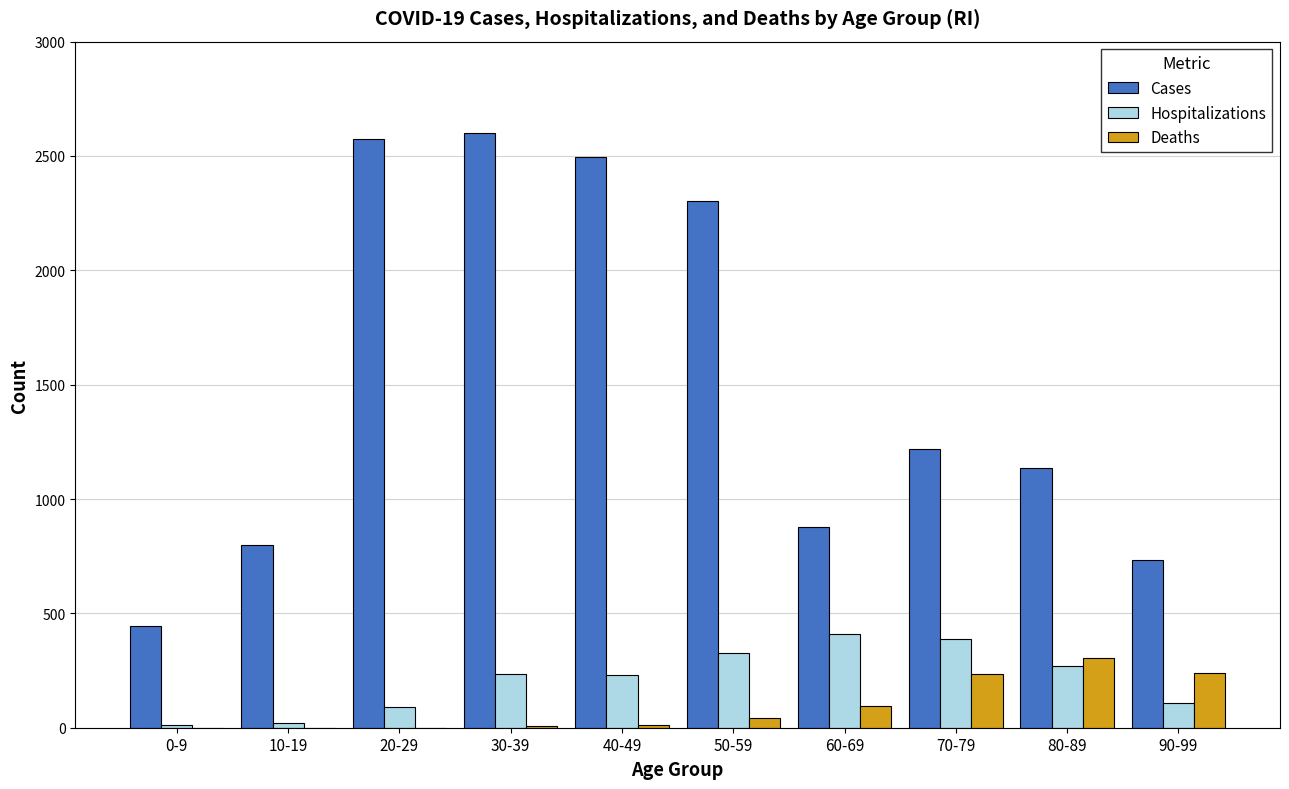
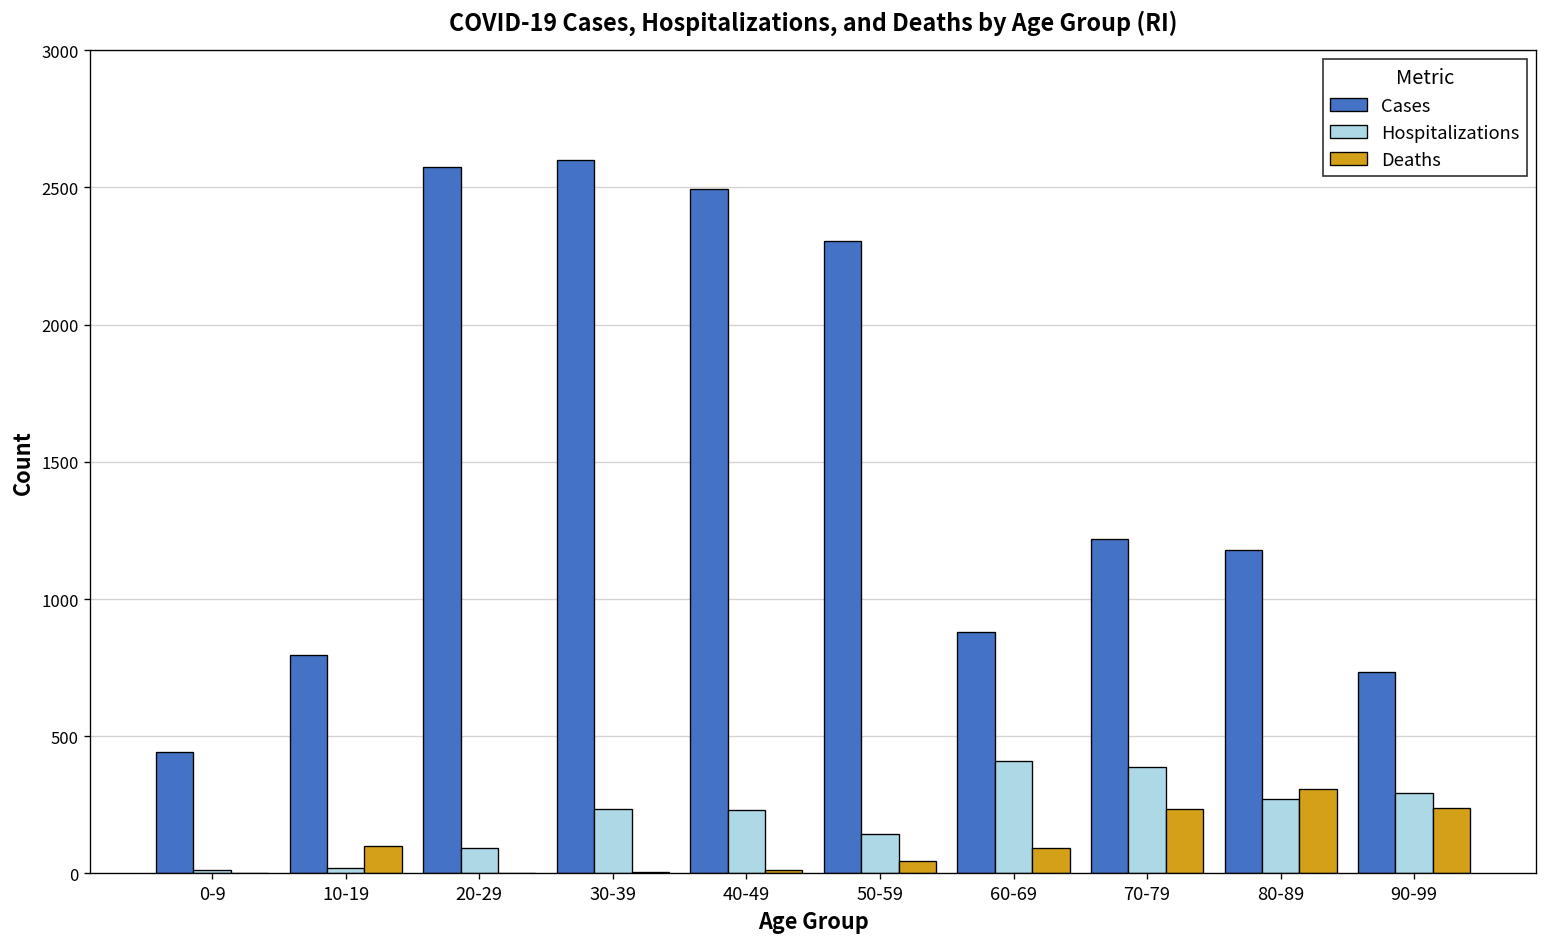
Deaths, 10-19: 0 -> 100
Hospitalizations, 50-59: 330 -> 140
Cases, 80-89: 1130 -> 1180
Hospitalizations, 90-99: 110 -> 290
